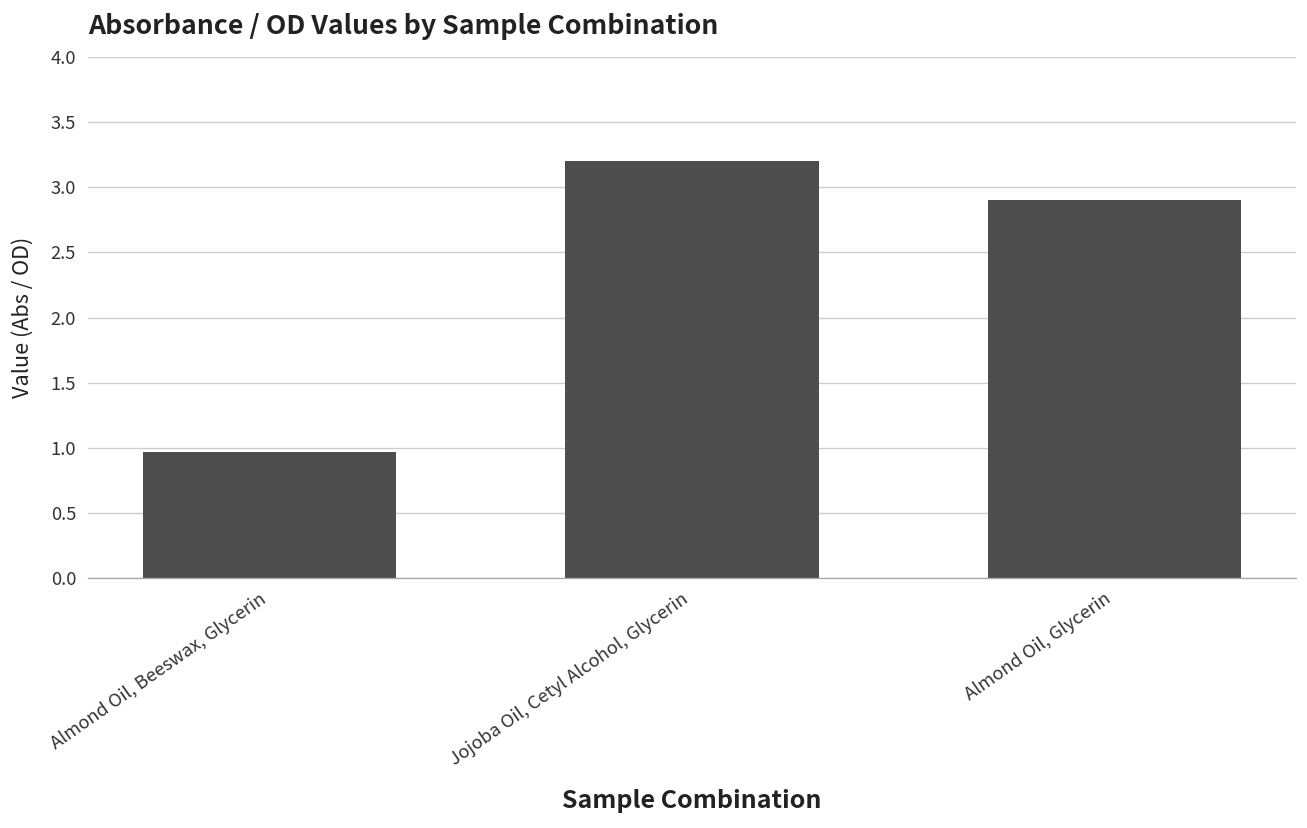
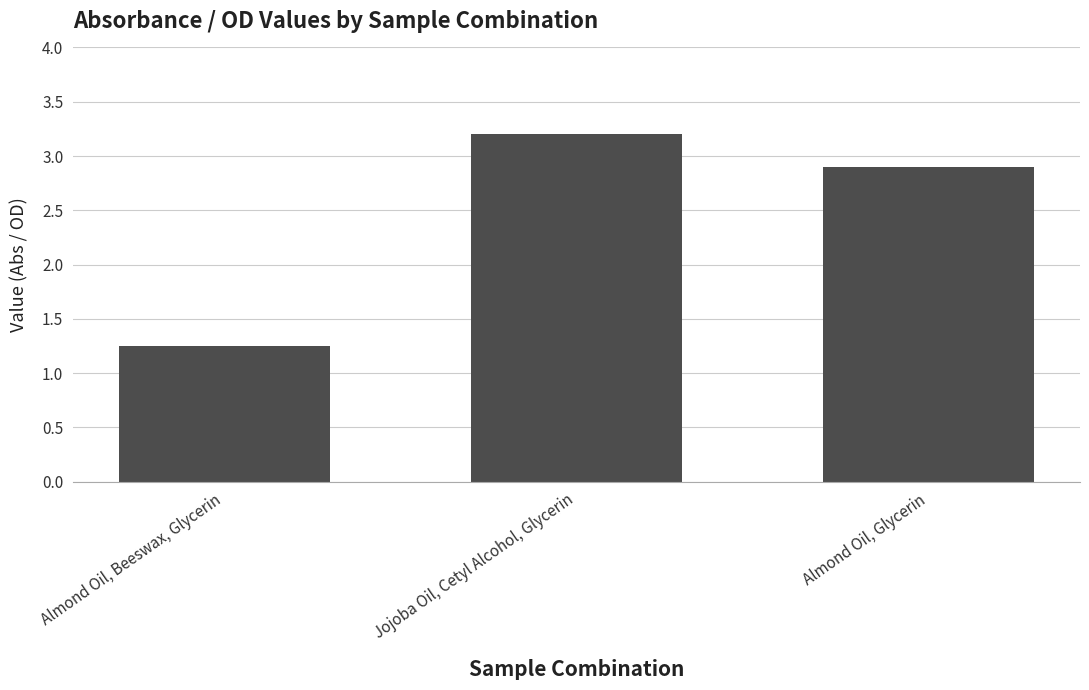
Almond Oil, Beeswax, Glycerin: 0.97 -> 1.25
